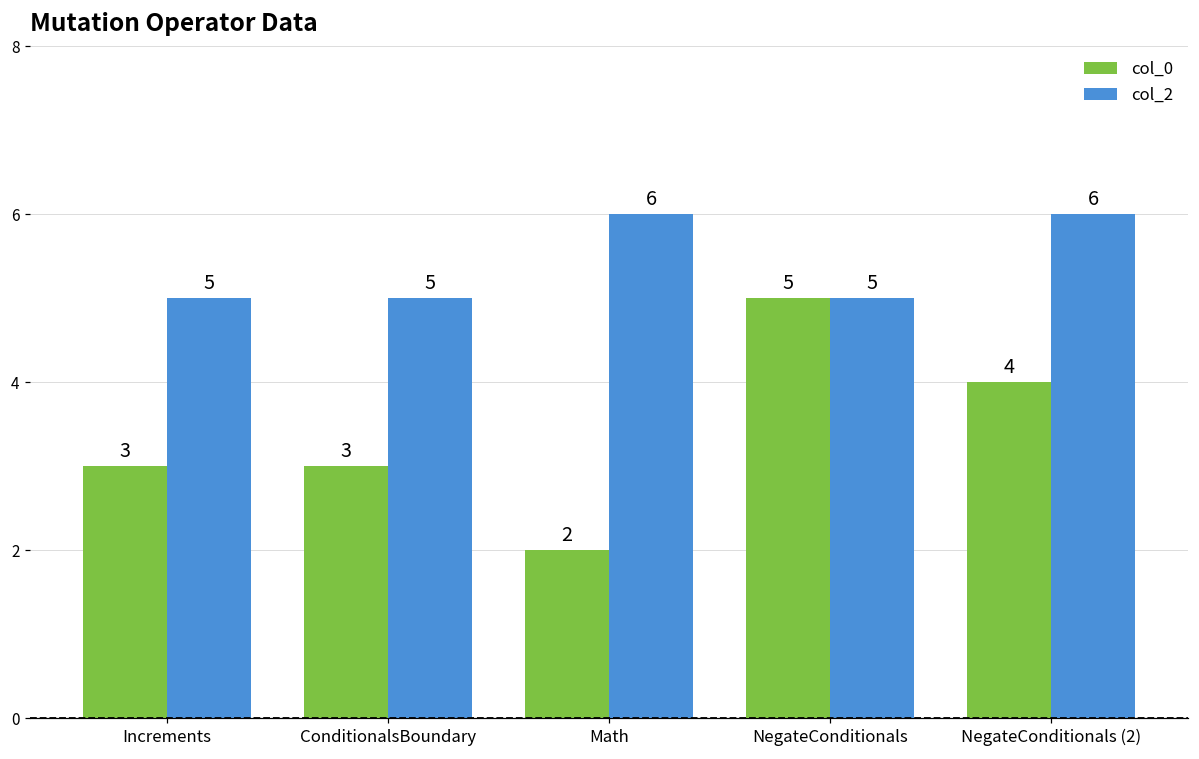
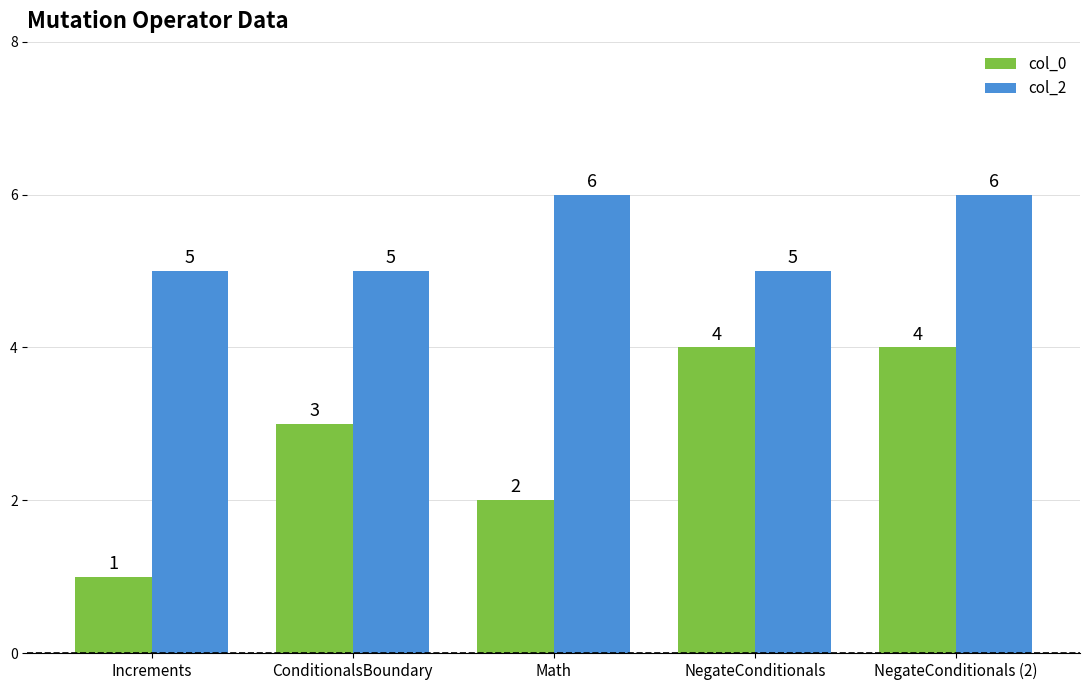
col_0, Increments: 3 -> 1
col_0, NegateConditionals: 5 -> 4
